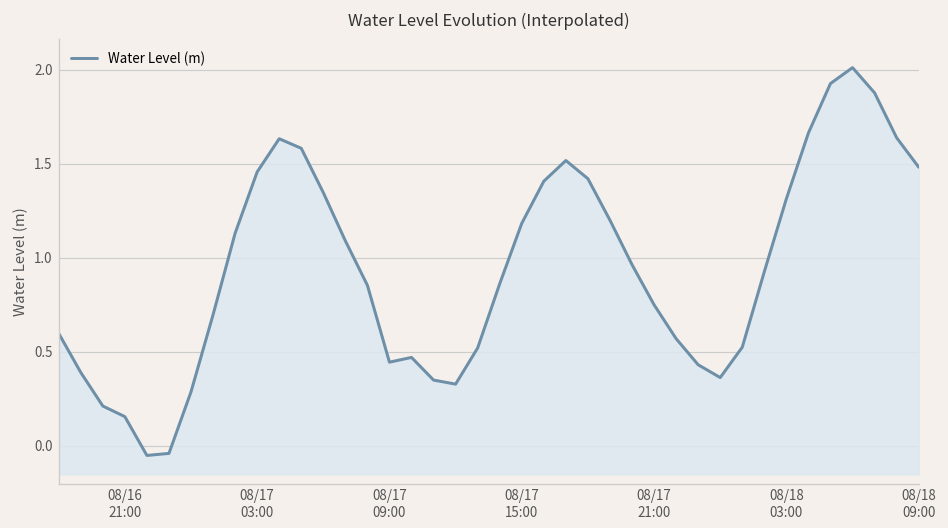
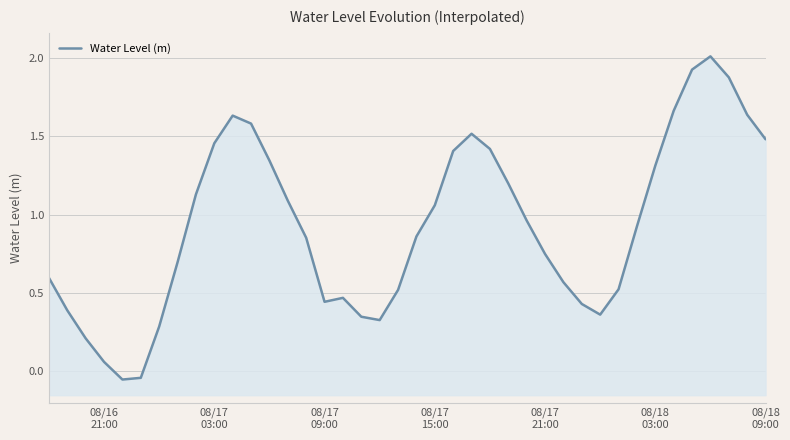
08/16 21:00: 0.15 -> 0.06
08/17 15:00: 1.18 -> 1.06
